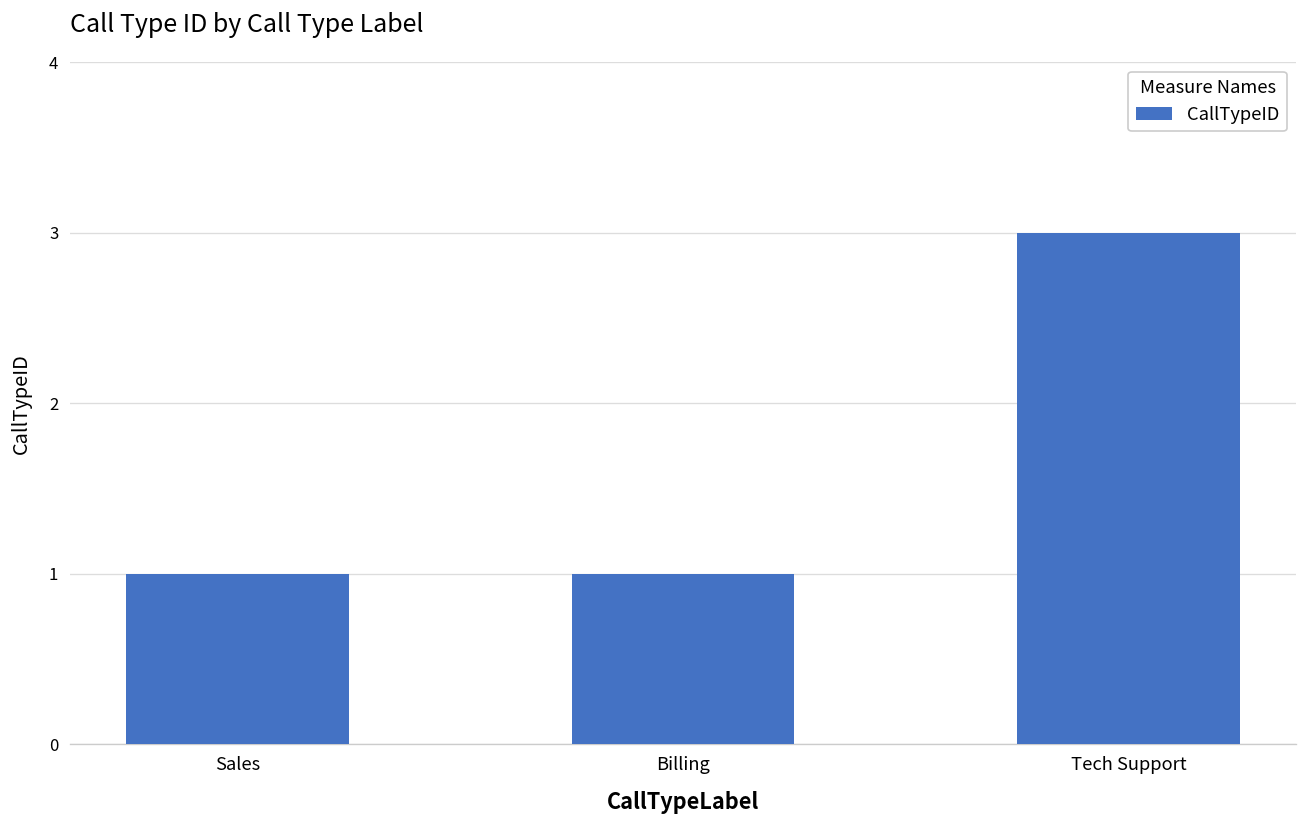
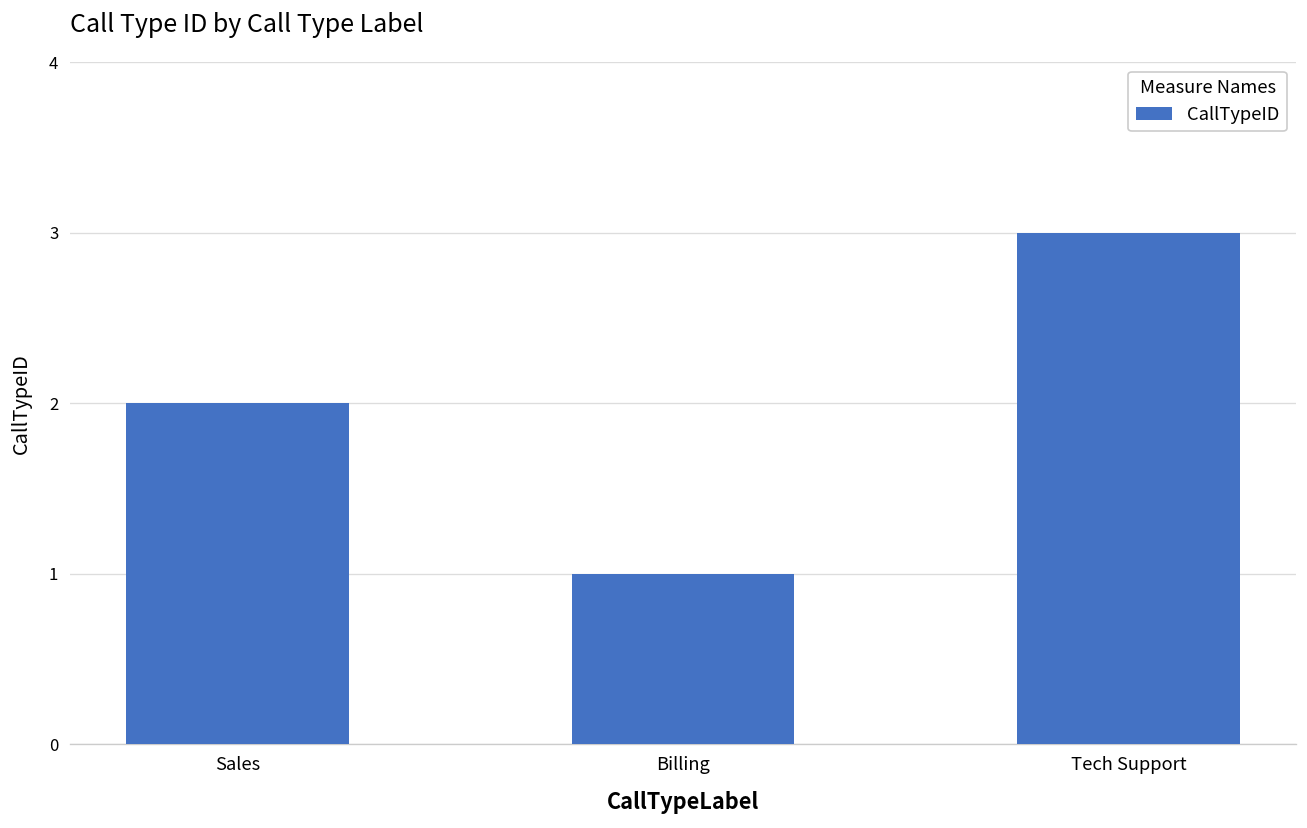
Sales: 1 -> 2
